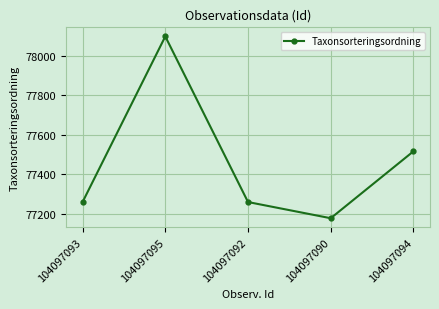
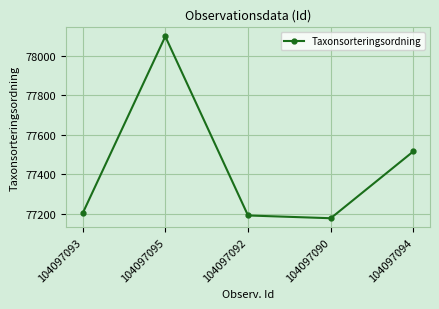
104097093: 77260 -> 77200
104097092: 77260 -> 77190
